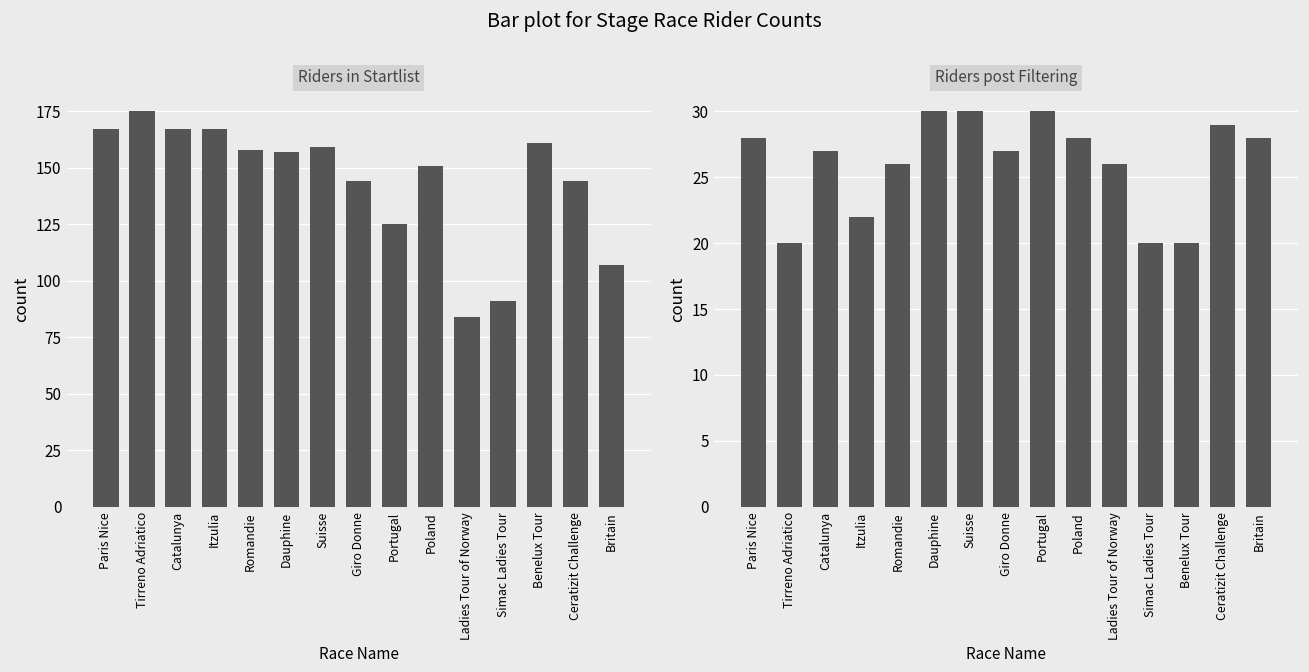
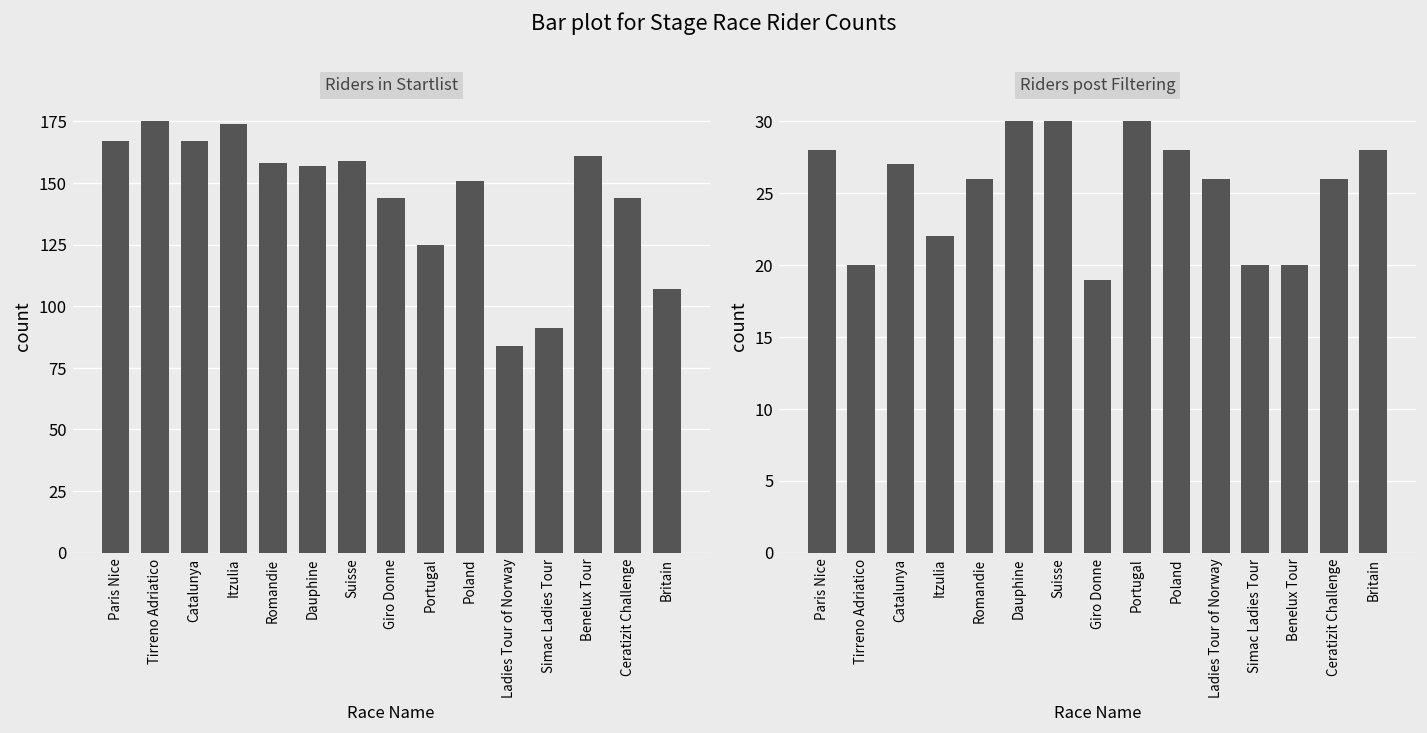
Riders in Startlist, Itzulia: 167 -> 174
Riders post Filtering, Giro Donne: 27 -> 19
Riders post Filtering, Ceratizit Challenge: 29 -> 26
